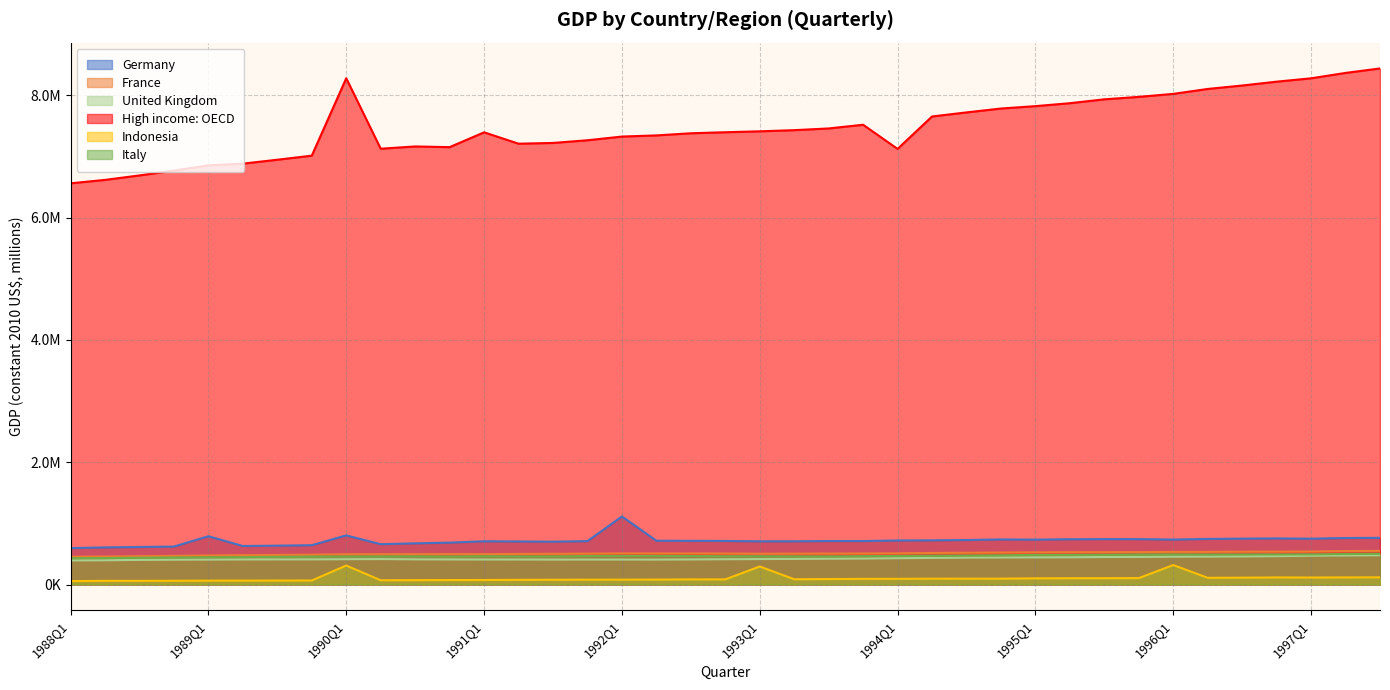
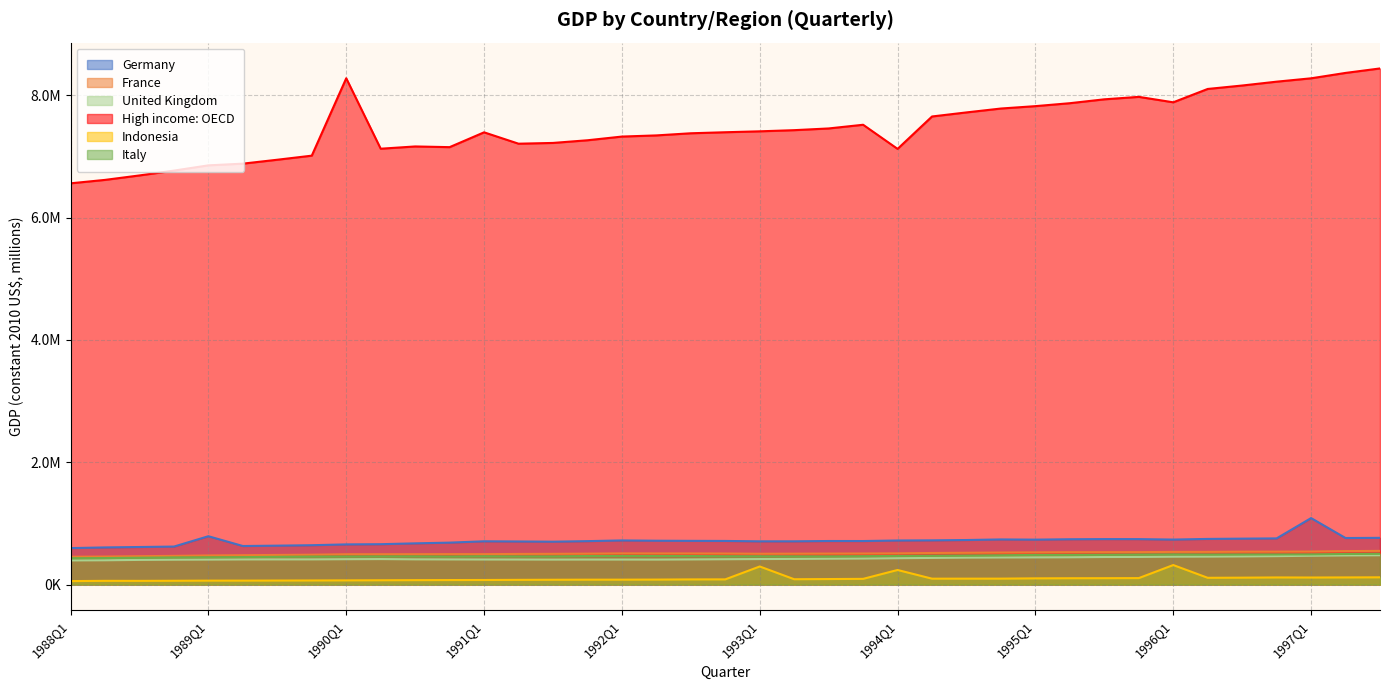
Germany, 1990Q1: 800000 -> 700000
Indonesia, 1990Q1: 300000 -> 100000
Germany, 1992Q1: 1100000 -> 700000
Indonesia, 1994Q1: 100000 -> 200000
High income: OECD, 1996Q1: 8000000 -> 7900000
Germany, 1997Q1: 700000 -> 1100000
